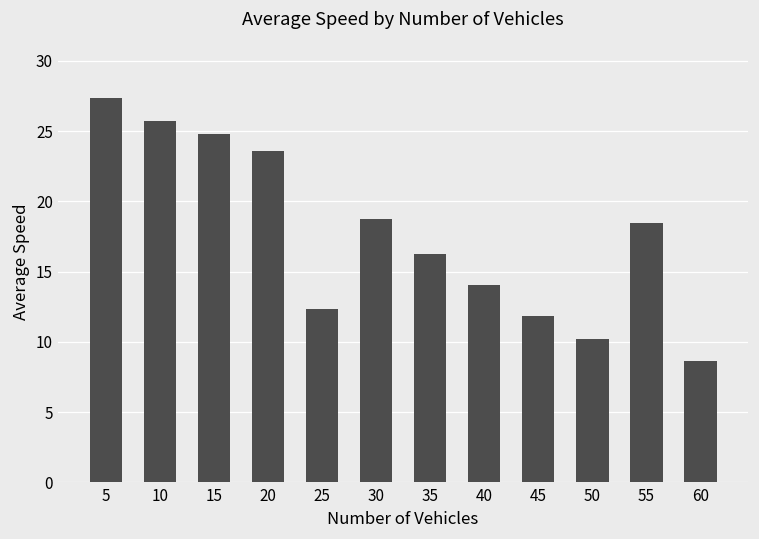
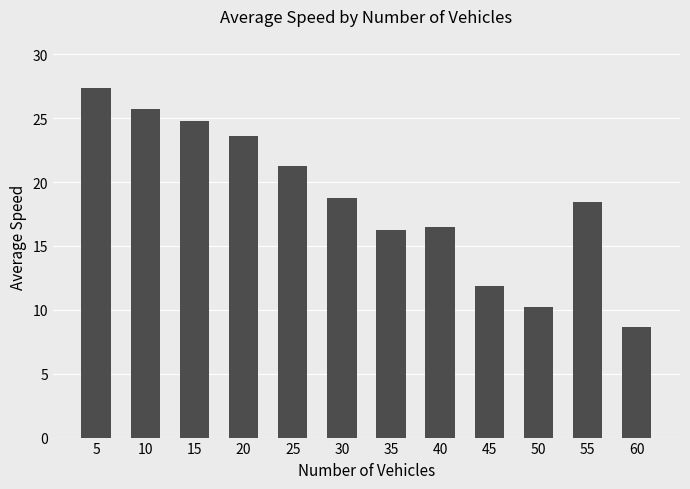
25: 12.4 -> 21.3
40: 14.0 -> 16.5
